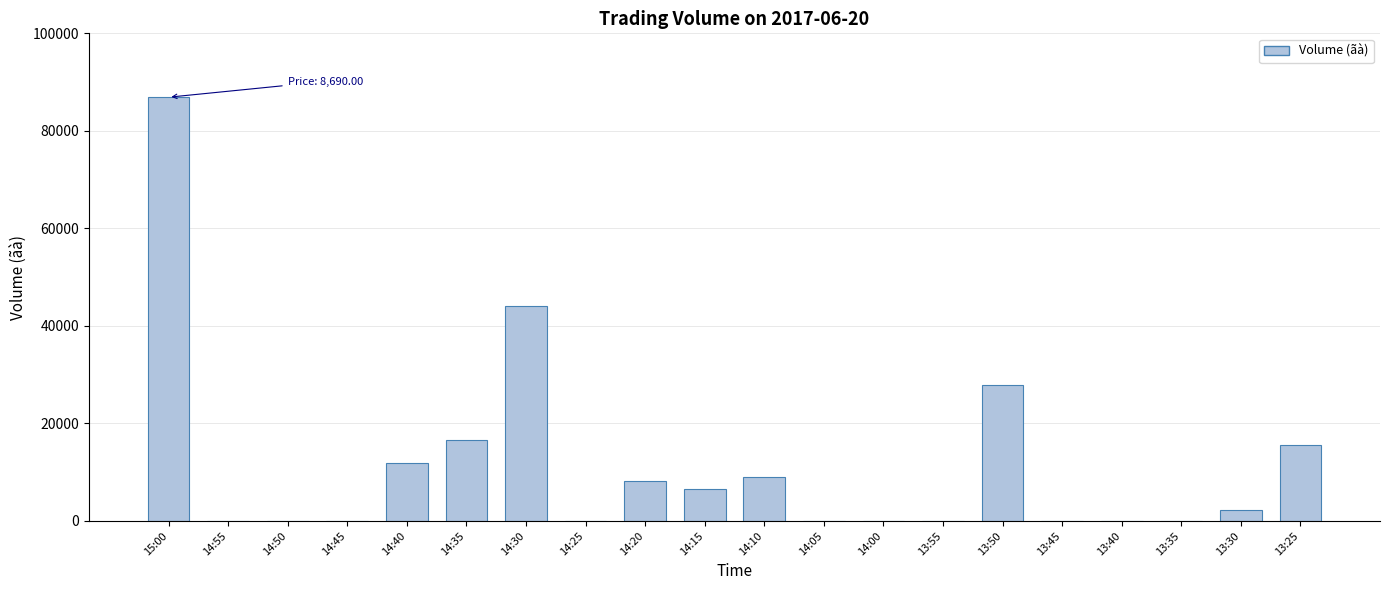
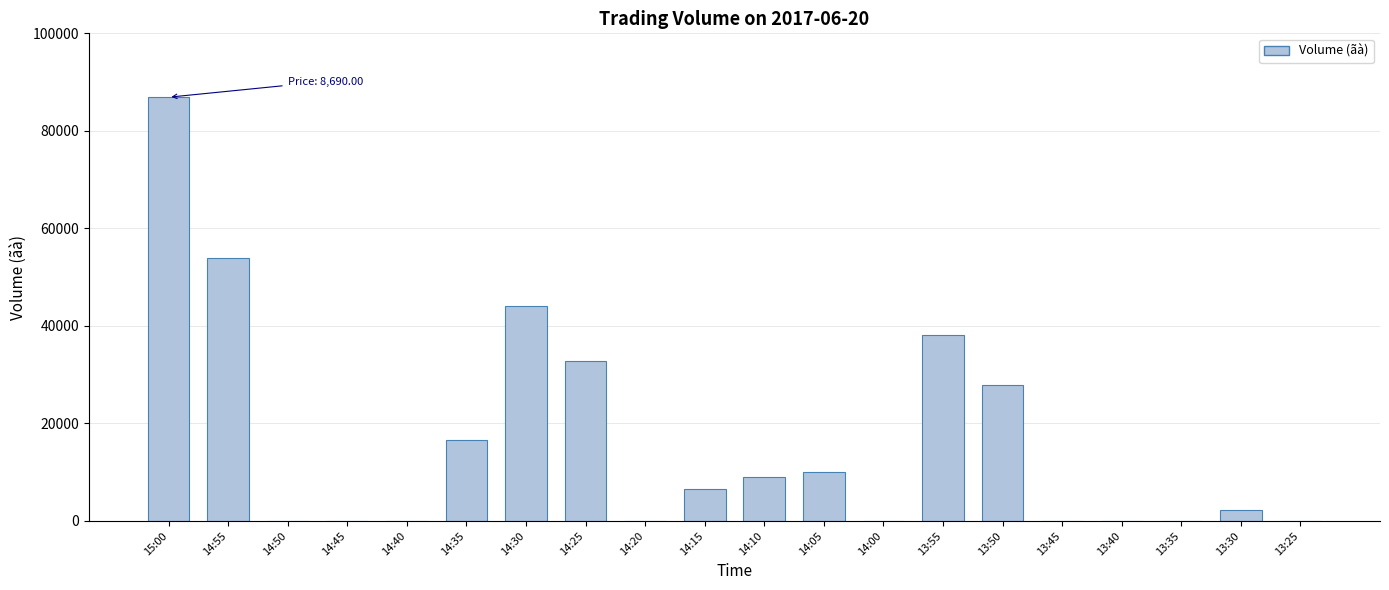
14:55: 0 -> 54000
14:40: 12000 -> 0
14:25: 0 -> 33000
14:20: 8000 -> 0
14:05: 0 -> 10000
13:55: 0 -> 38000
13:25: 16000 -> 0
